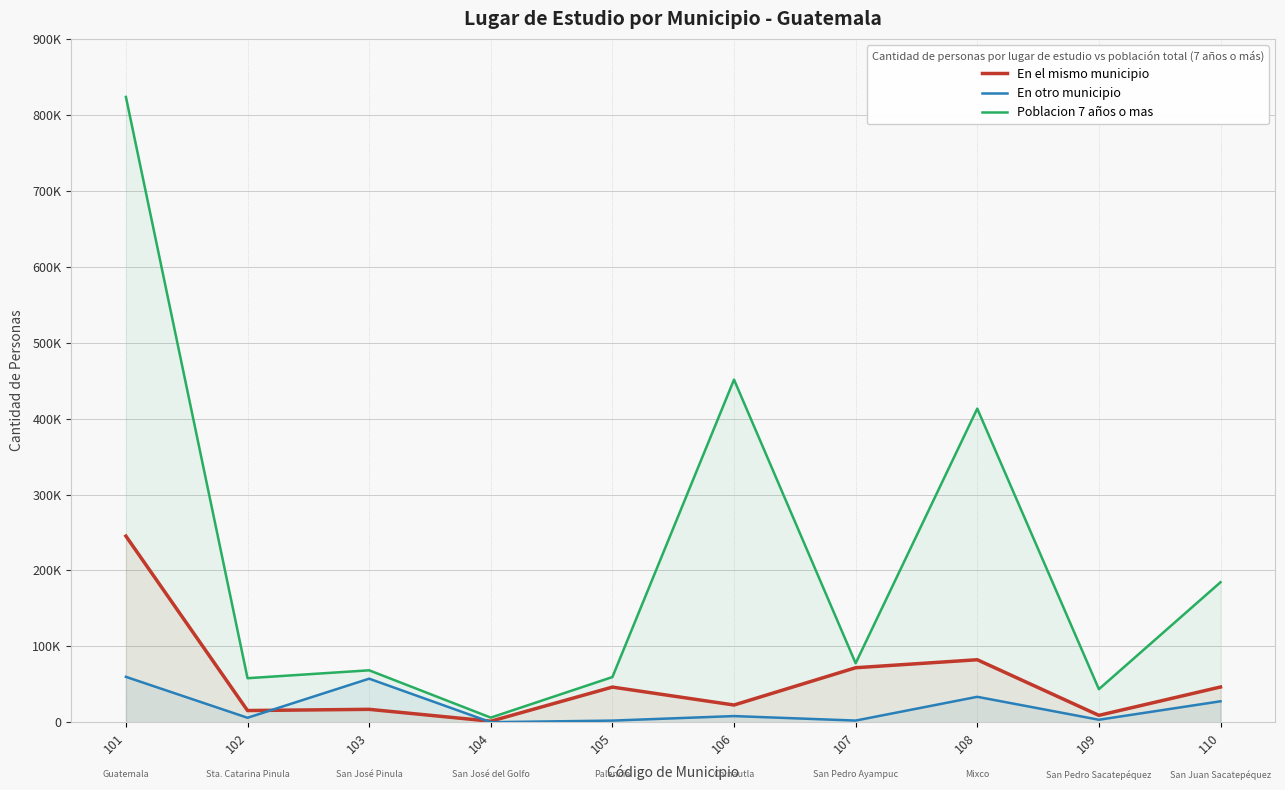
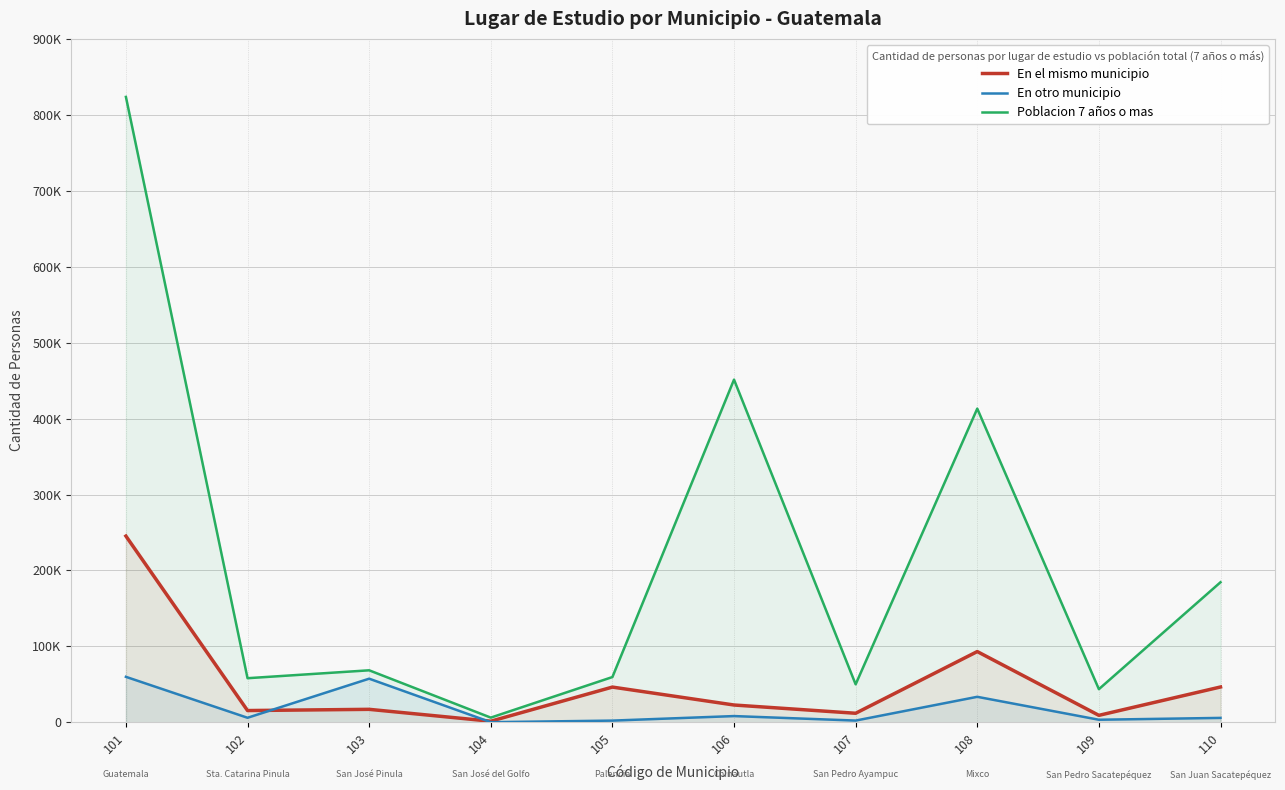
En el mismo municipio, 107: 70000 -> 10000
Poblacion 7 años o mas, 107: 80000 -> 50000
En el mismo municipio, 108: 80000 -> 90000
En otro municipio, 110: 30000 -> 10000
